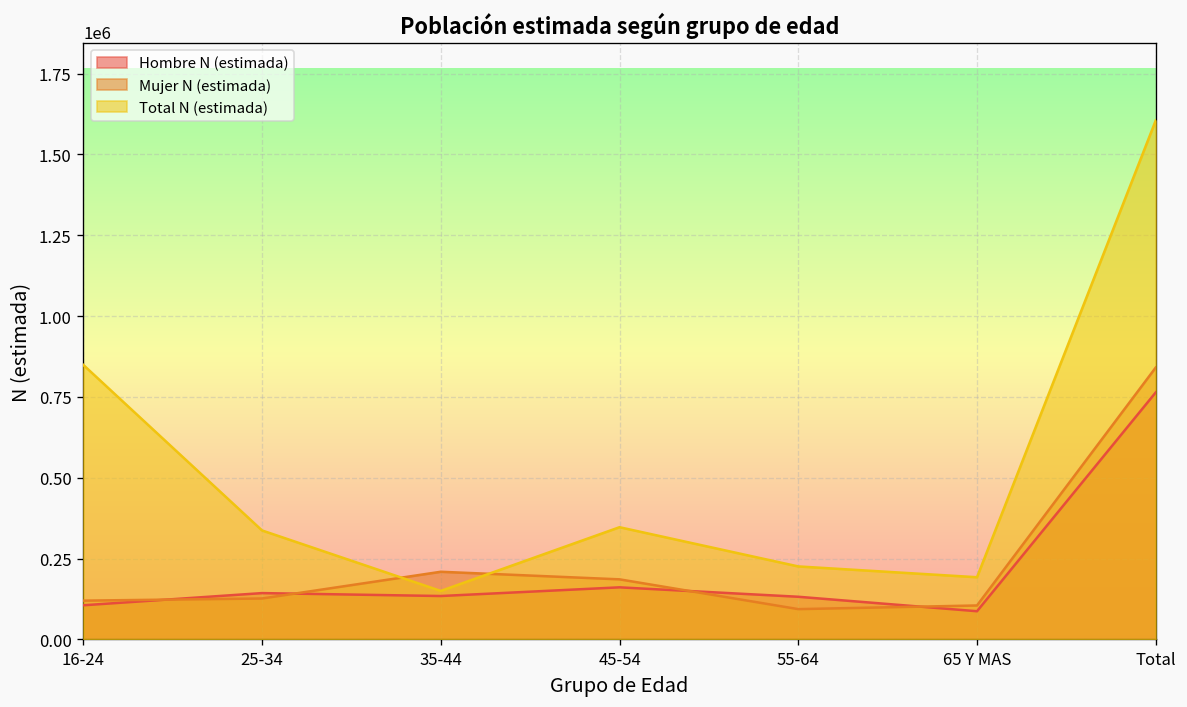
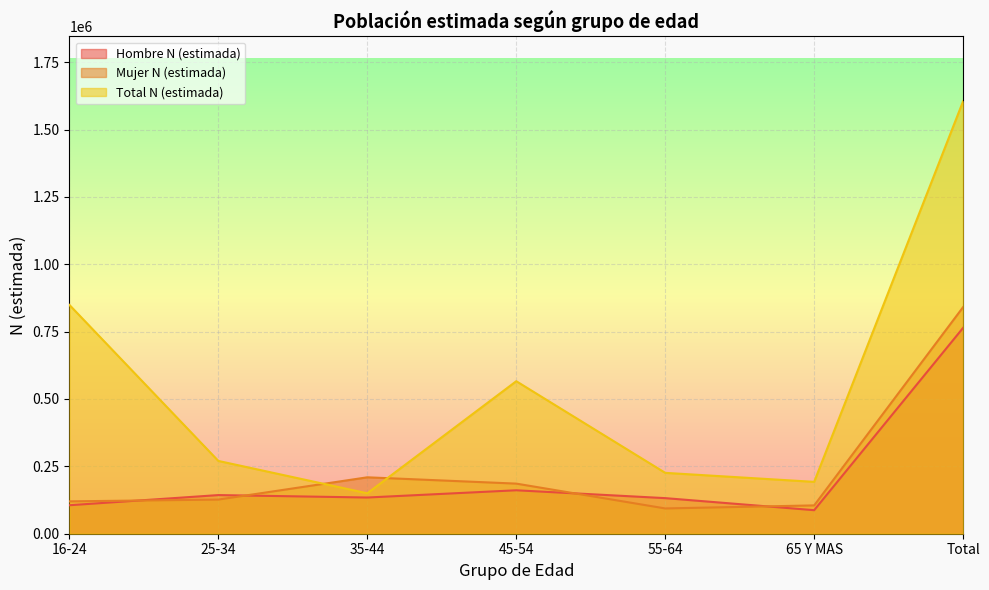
Total N (estimada), 25-34: 340000 -> 270000
Total N (estimada), 45-54: 350000 -> 570000
